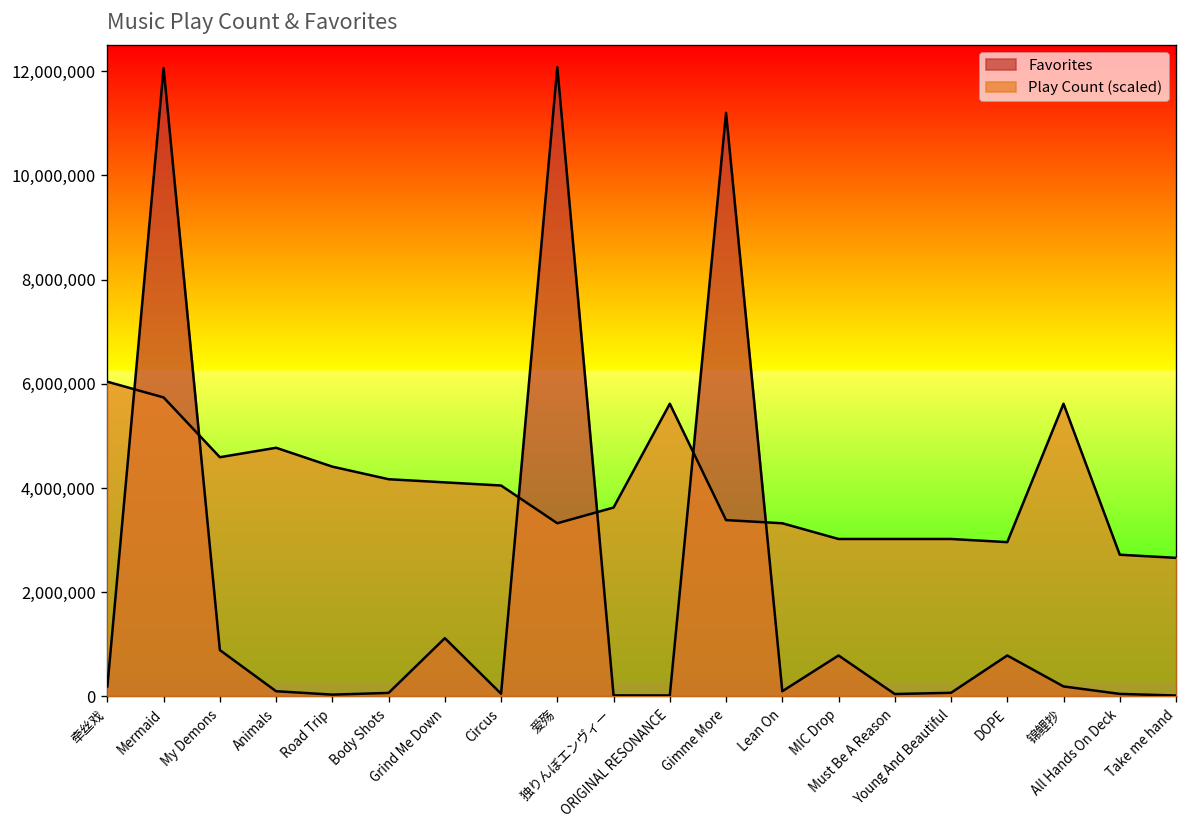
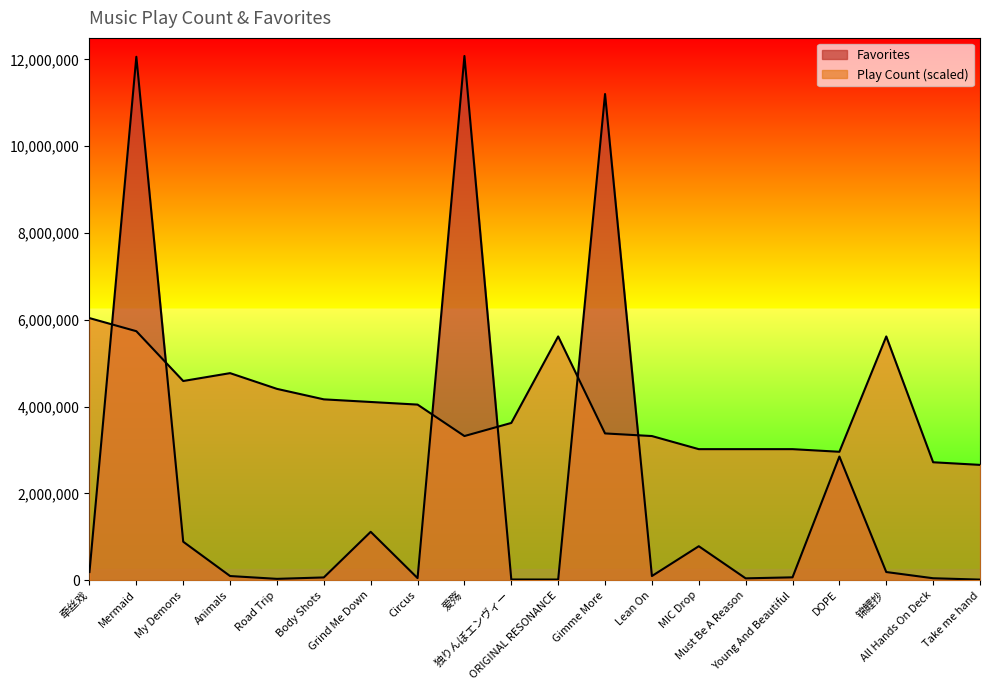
Favorites, DOPE: 800,000 -> 2,800,000
